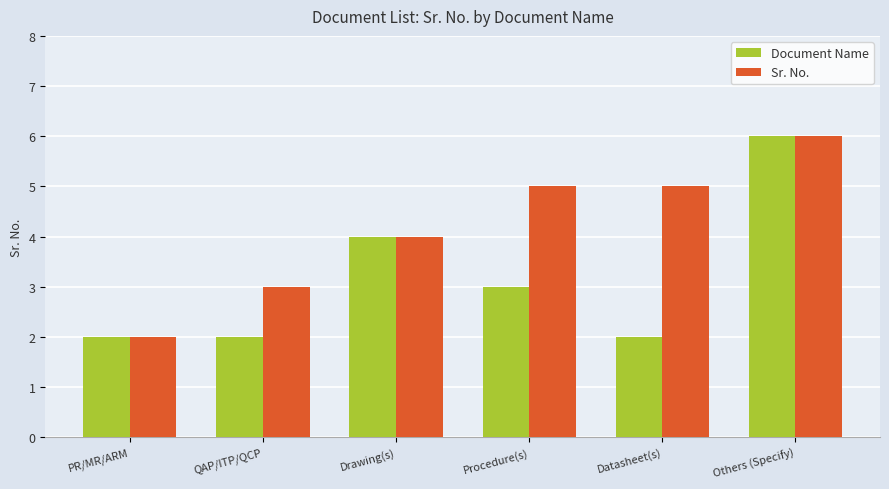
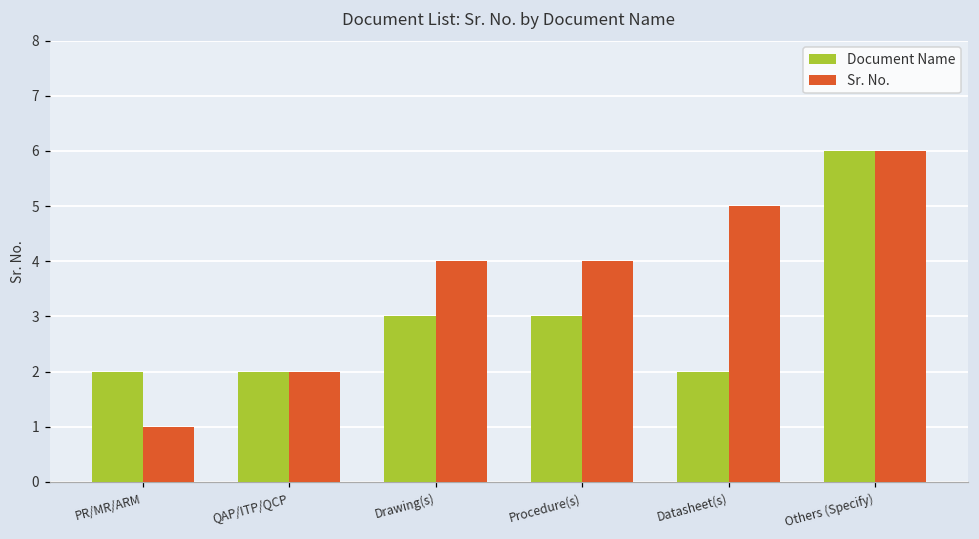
Sr. No., PR/MR/ARM: 2 -> 1
Sr. No., QAP/ITP/QCP: 3 -> 2
Document Name, Drawing(s): 4 -> 3
Sr. No., Procedure(s): 5 -> 4
